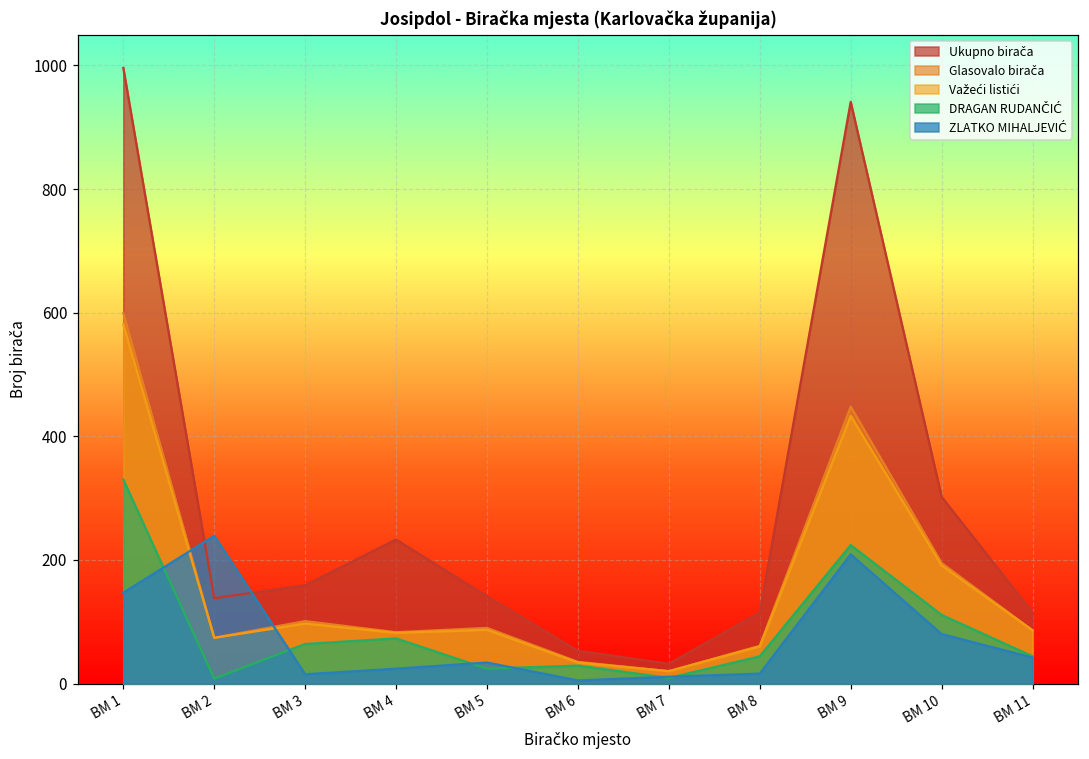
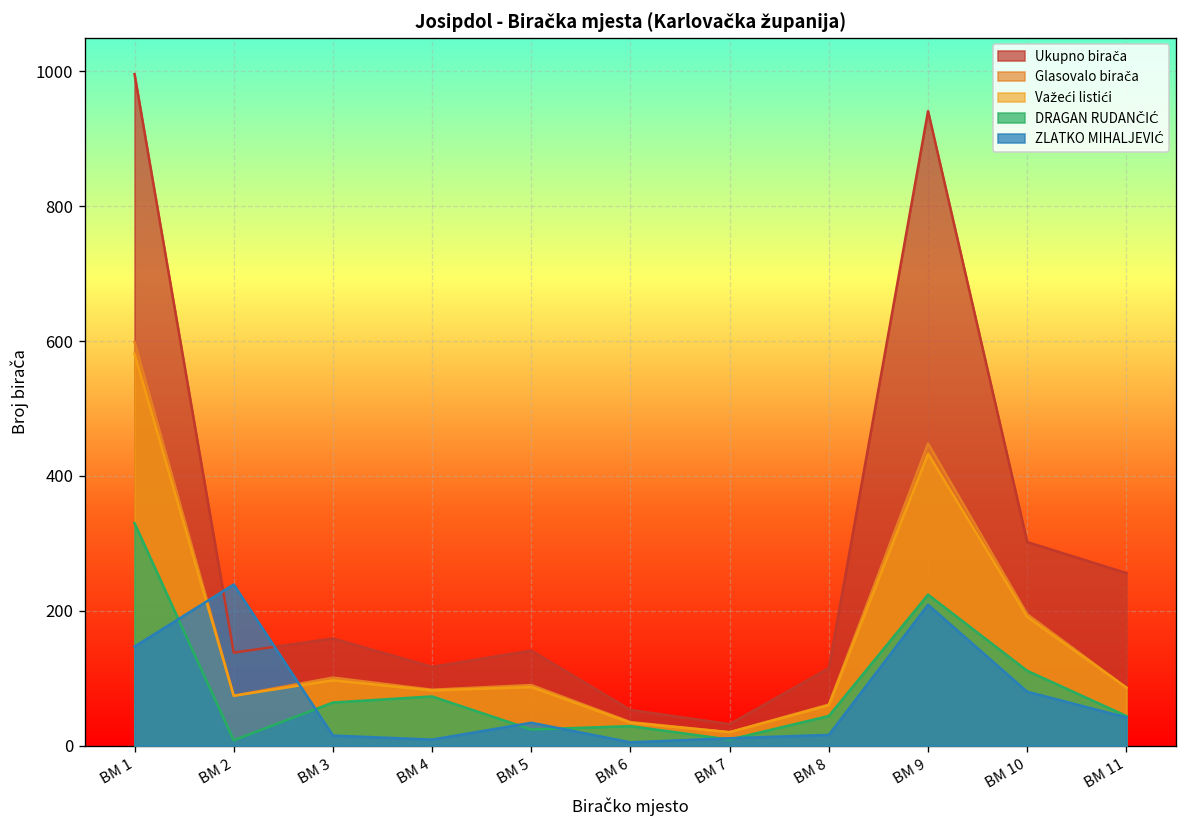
Ukupno birača, BM 4: 230 -> 120
ZLATKO MIHALJEVIĆ, BM 4: 20 -> 10
Ukupno birača, BM 11: 120 -> 260
